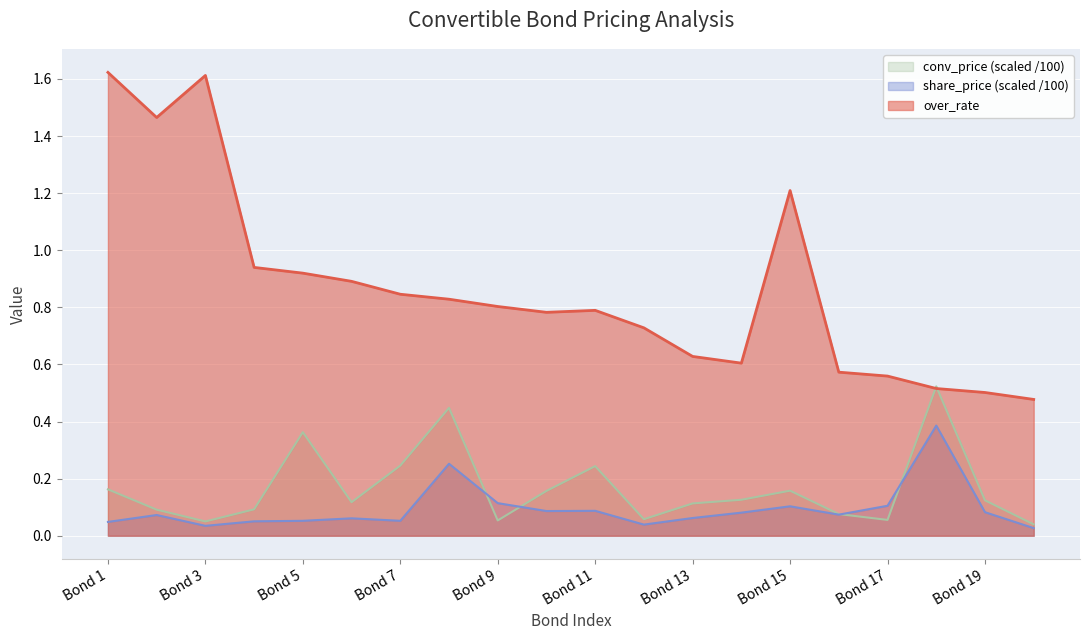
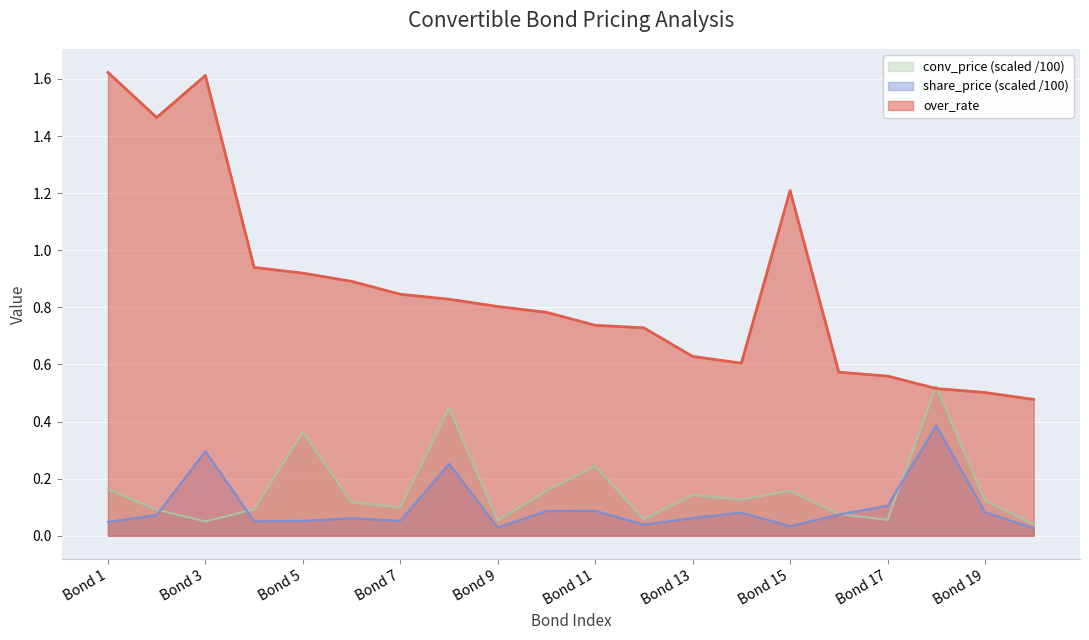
share_price (scaled /100), Bond 3: 0.03 -> 0.30
conv_price (scaled /100), Bond 7: 0.25 -> 0.10
share_price (scaled /100), Bond 9: 0.11 -> 0.03
over_rate, Bond 11: 0.79 -> 0.74
conv_price (scaled /100), Bond 13: 0.11 -> 0.14
share_price (scaled /100), Bond 15: 0.10 -> 0.03
